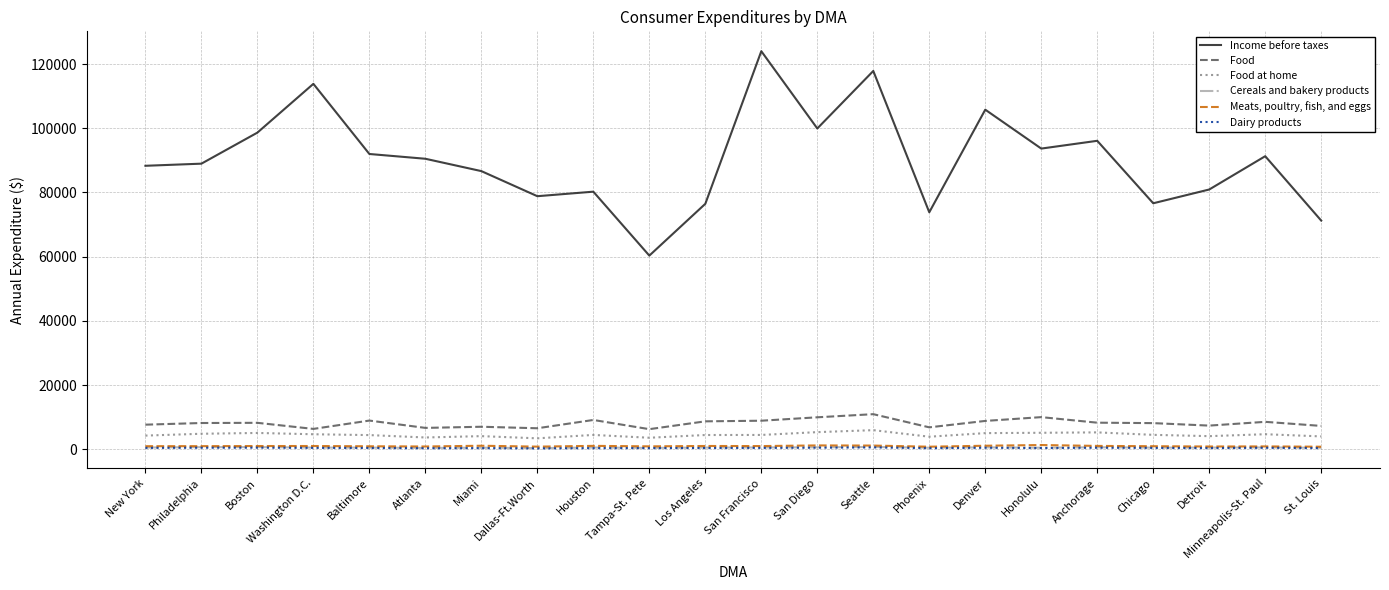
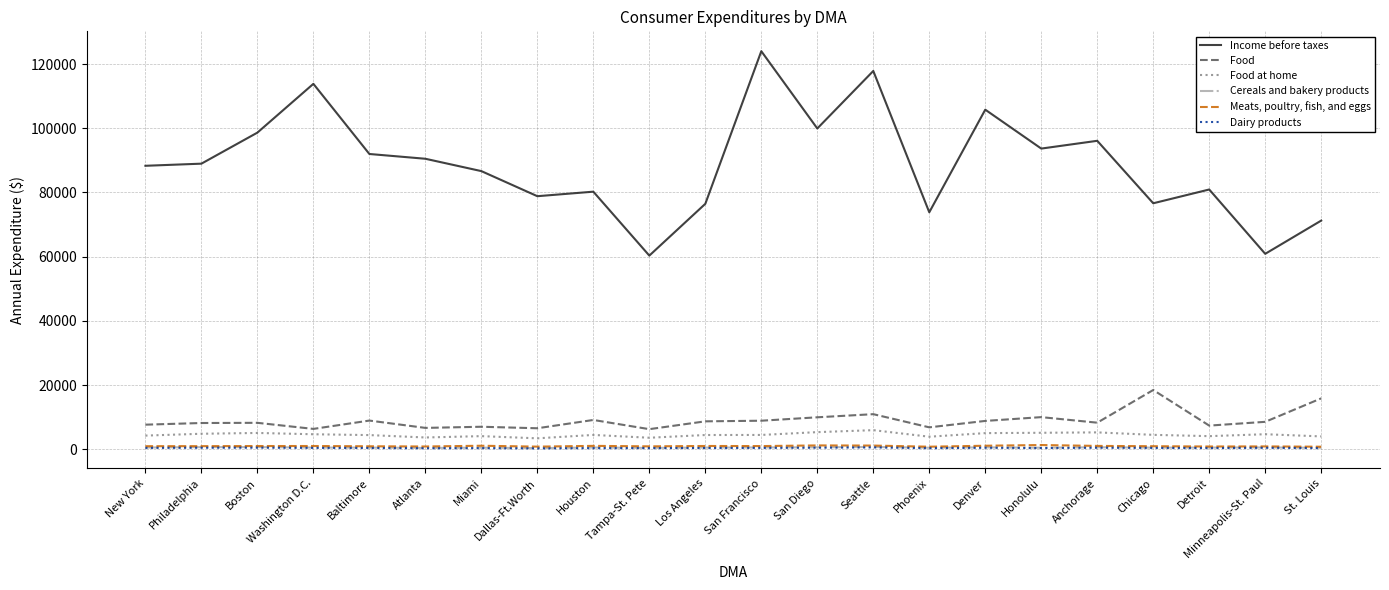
Food, Chicago: 8000 -> 18000
Income before taxes, Minneapolis-St. Paul: 91000 -> 61000
Food, St. Louis: 7000 -> 16000
